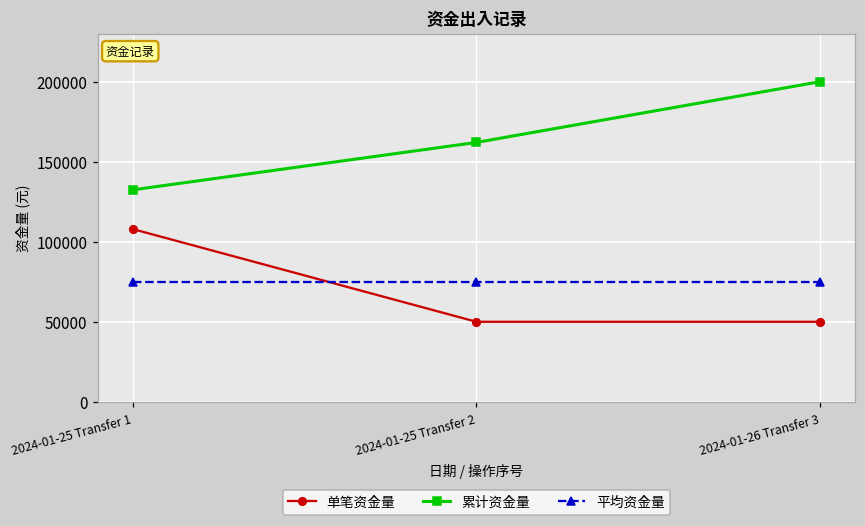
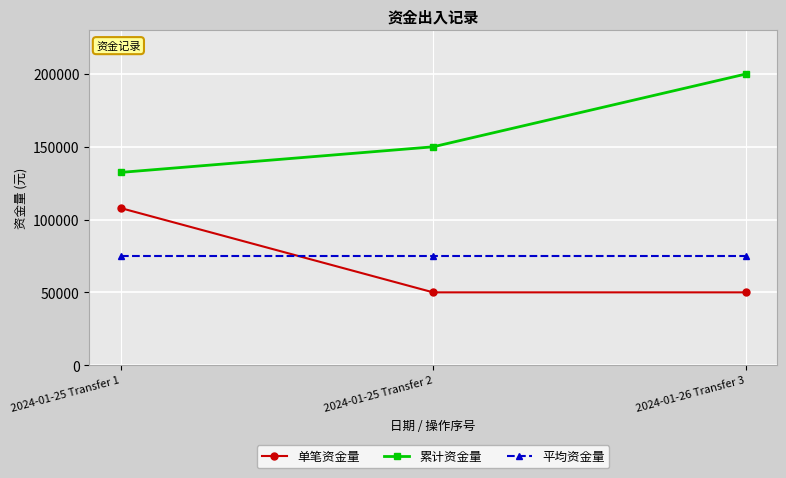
累计资金量, 2024-01-25 Transfer 2: 162000 -> 150000
